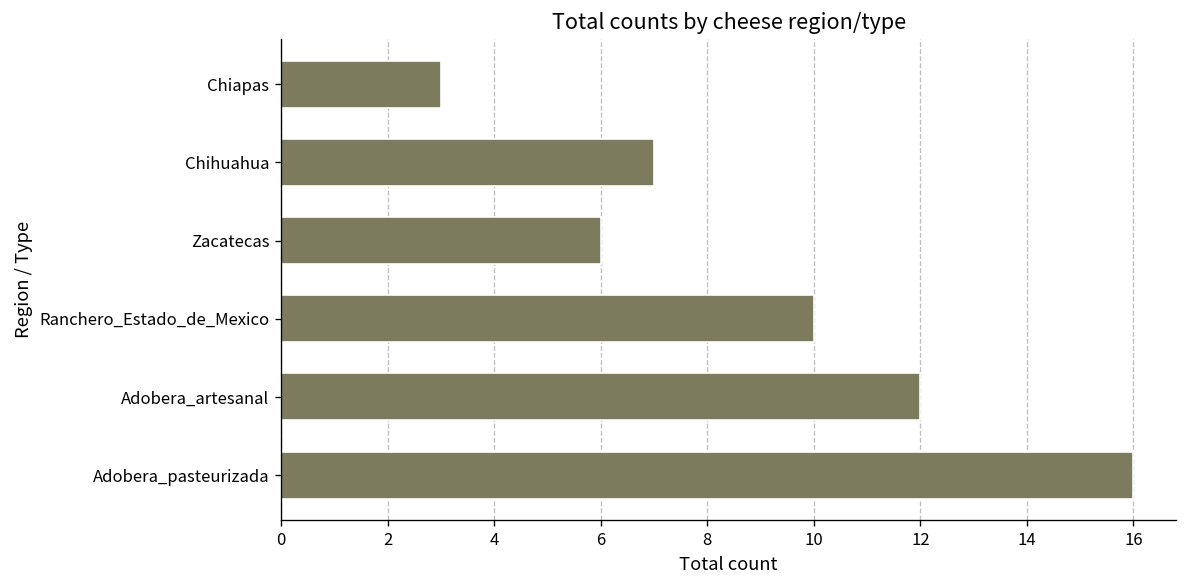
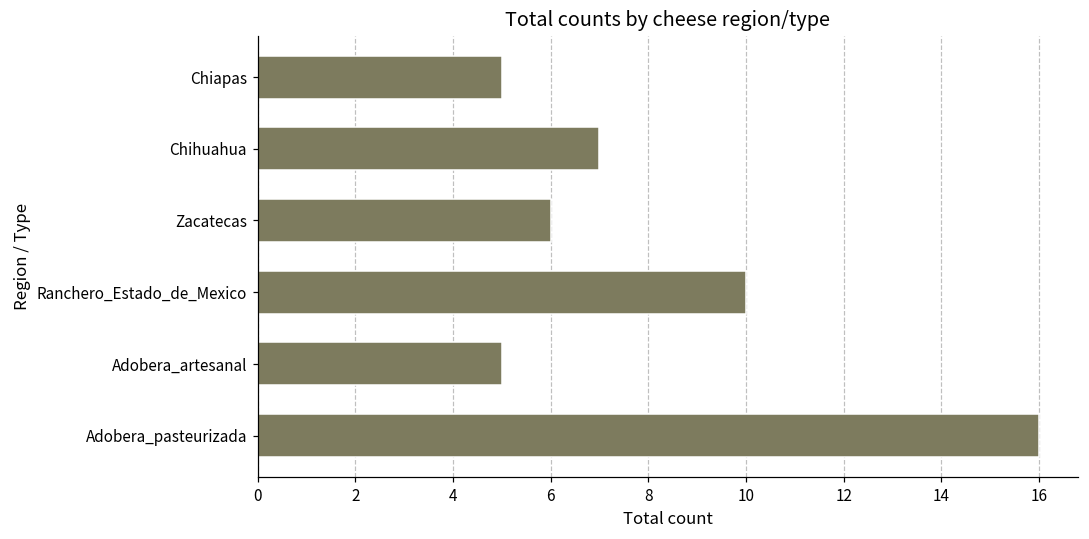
Chiapas: 3 -> 5
Adobera_artesanal: 12 -> 5
